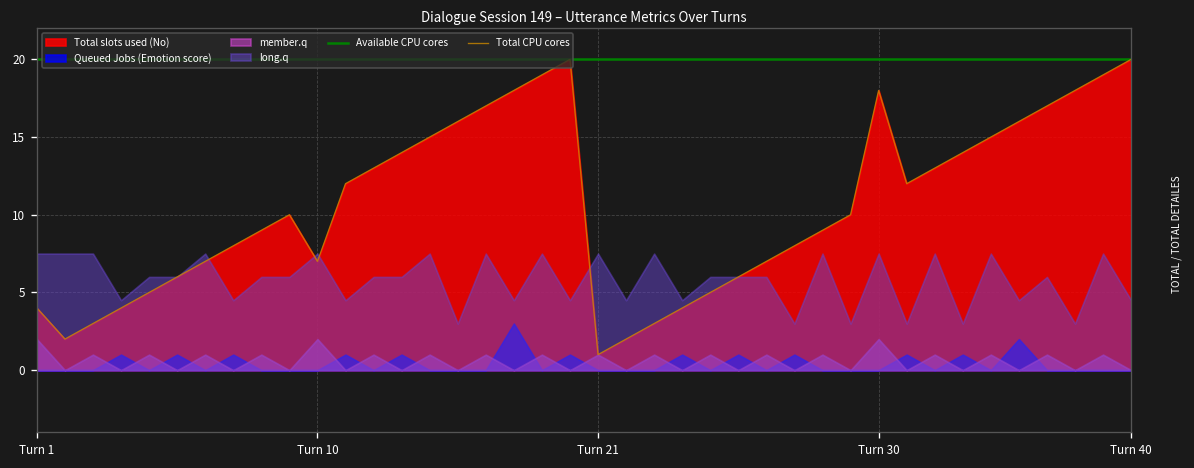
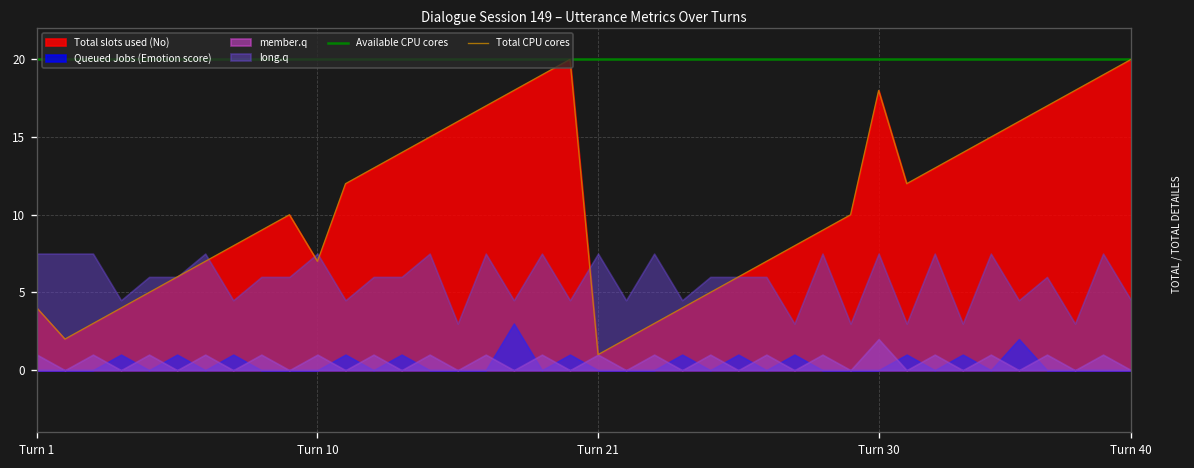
member.q, Turn 1: 2 -> 1
member.q, Turn 10: 2 -> 1
